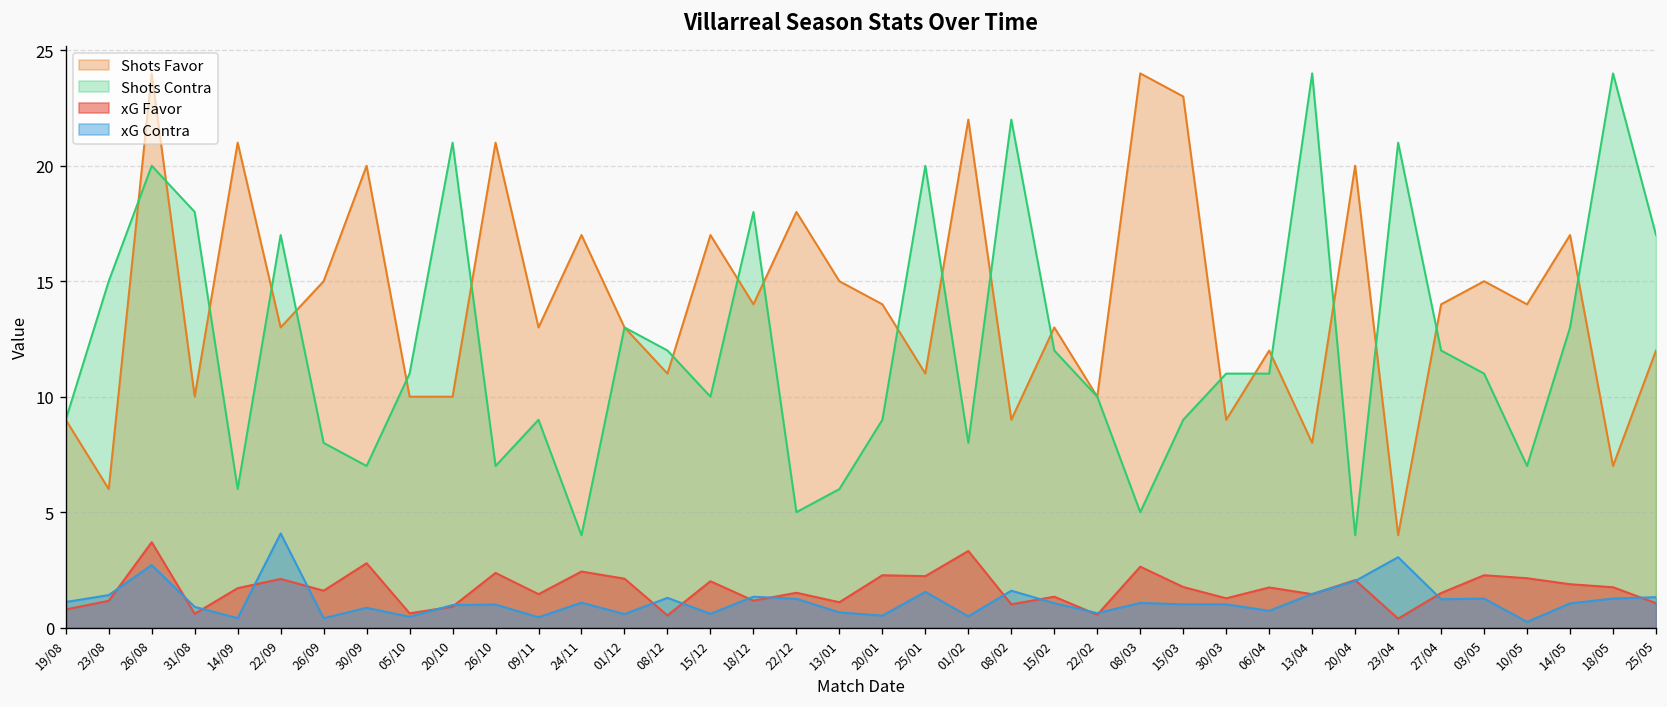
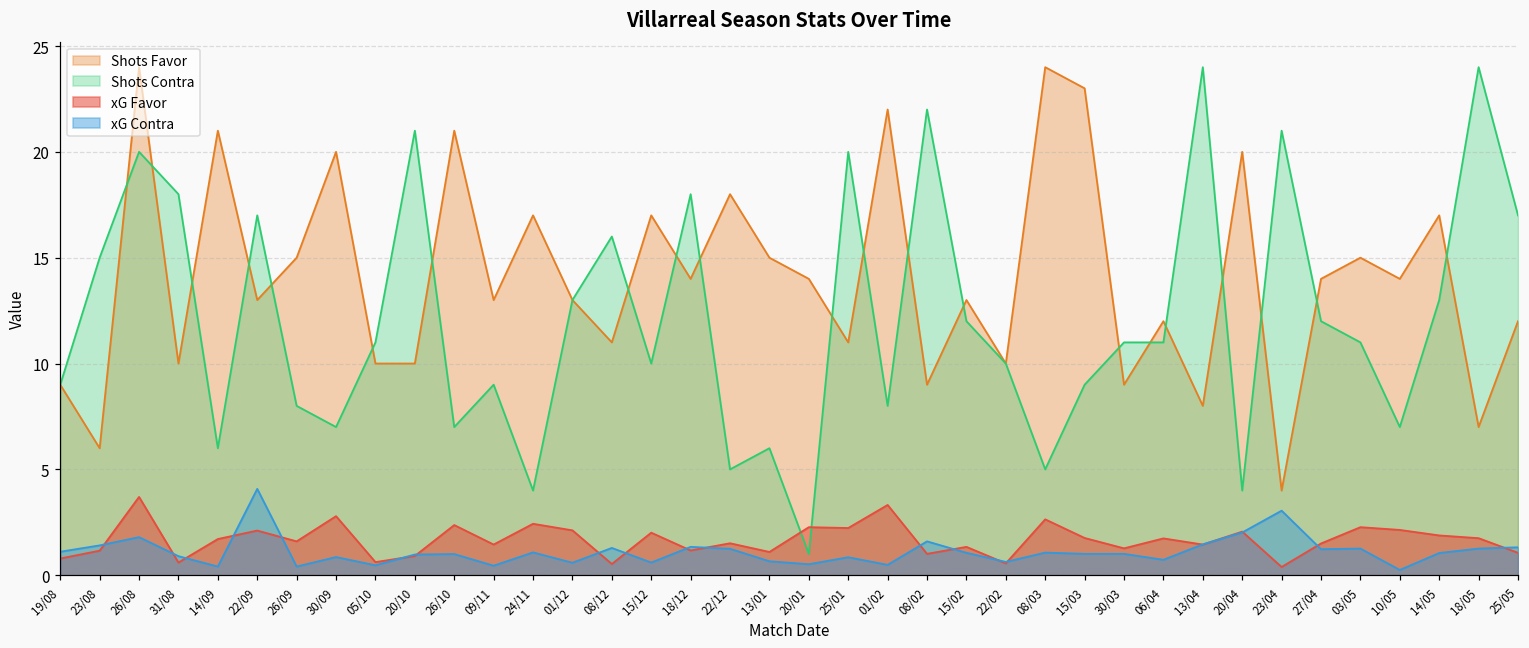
xG Contra, 26/08: 2.7 -> 1.8
Shots Contra, 08/12: 12 -> 16
Shots Contra, 20/01: 9 -> 1
xG Contra, 25/01: 1.6 -> 0.9
